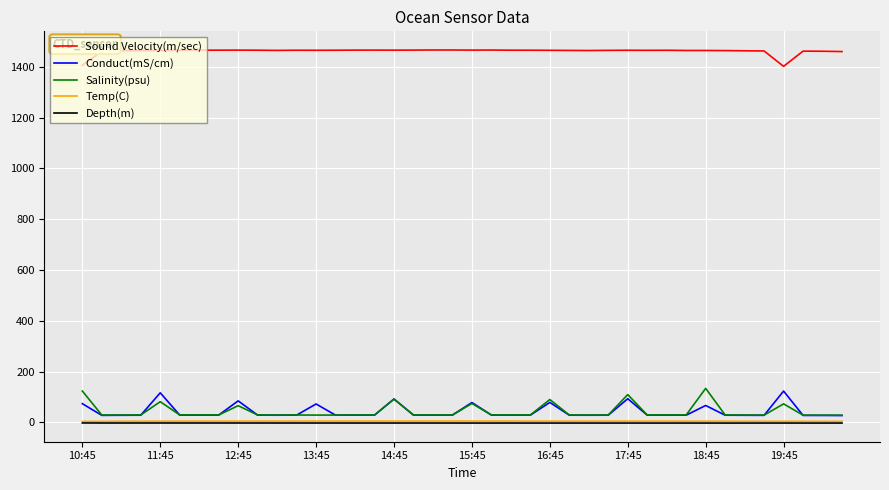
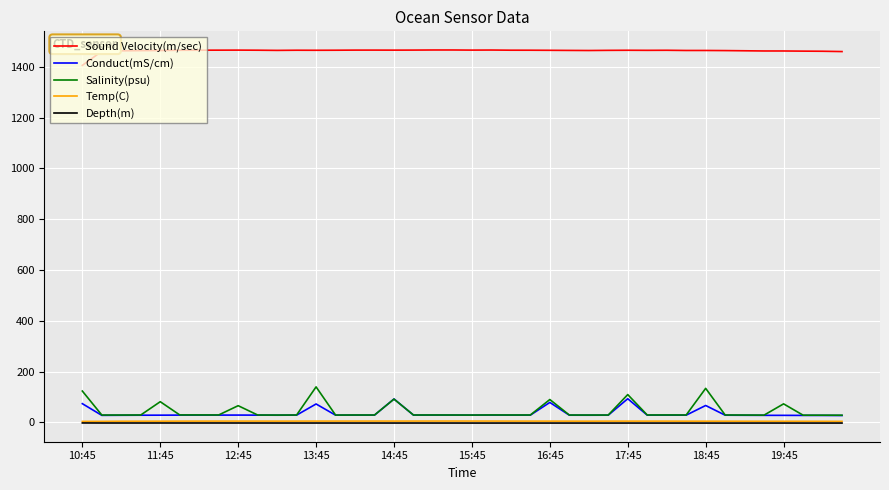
Conduct(mS/cm), 11:45: 120 -> 30
Conduct(mS/cm), 12:45: 90 -> 30
Salinity(psu), 13:45: 30 -> 140
Conduct(mS/cm), 15:45: 80 -> 30
Salinity(psu), 15:45: 70 -> 30
Sound Velocity(m/sec), 19:45: 1400 -> 1460
Conduct(mS/cm), 19:45: 120 -> 30
